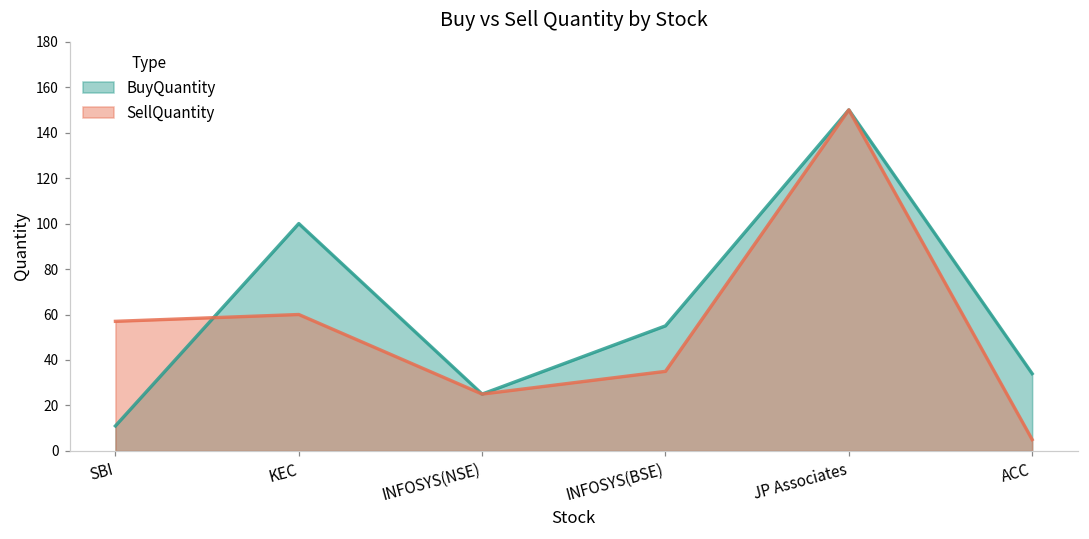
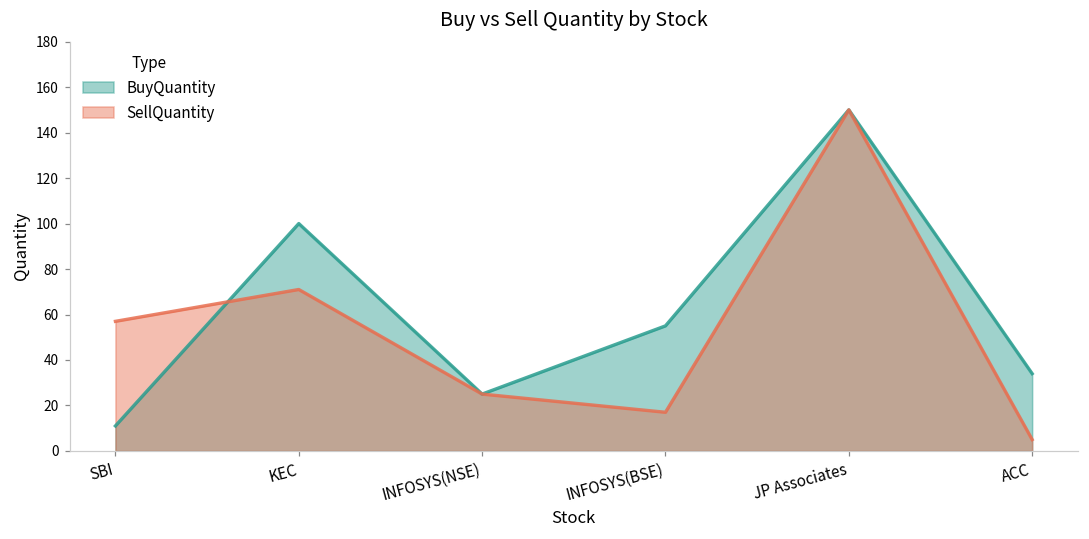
SellQuantity, KEC: 60 -> 71
SellQuantity, INFOSYS(BSE): 35 -> 17
